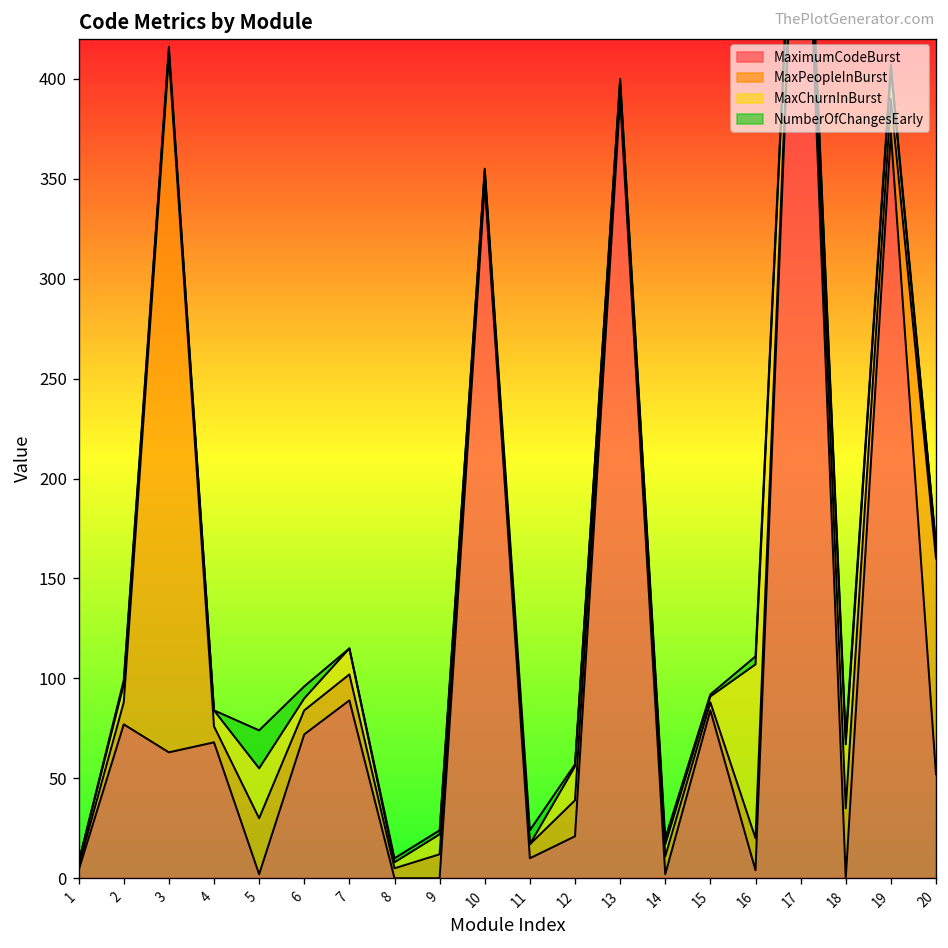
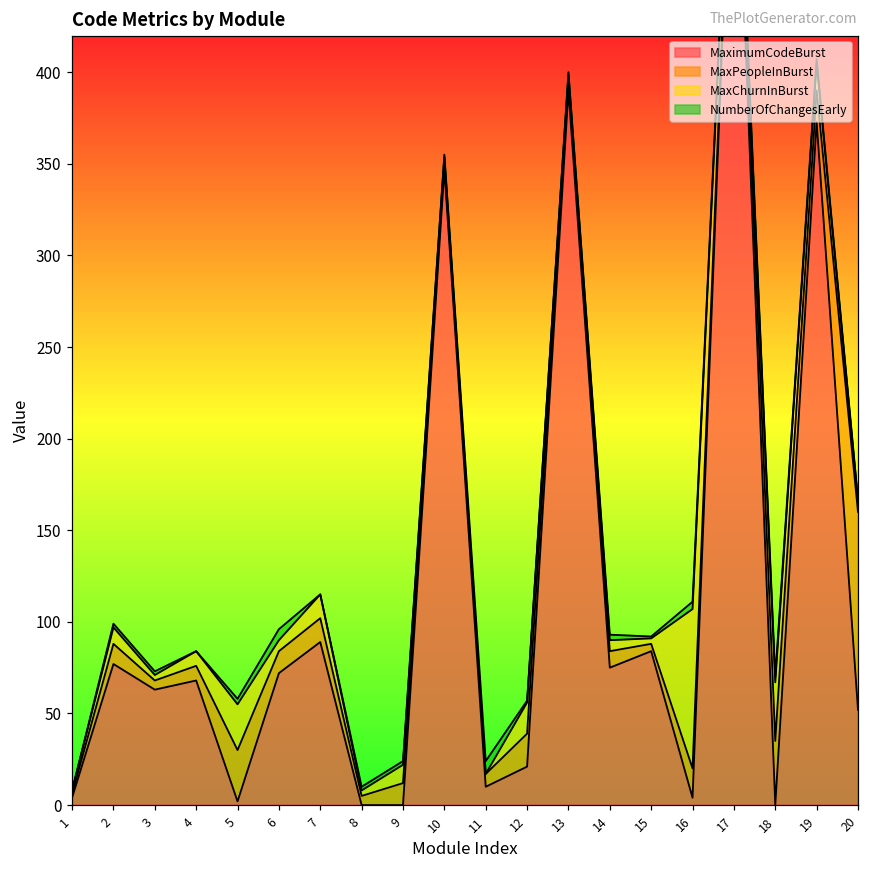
MaxPeopleInBurst, 3: 348 -> 5
NumberOfChangesEarly, 5: 19 -> 3
MaximumCodeBurst, 14: 2 -> 75
